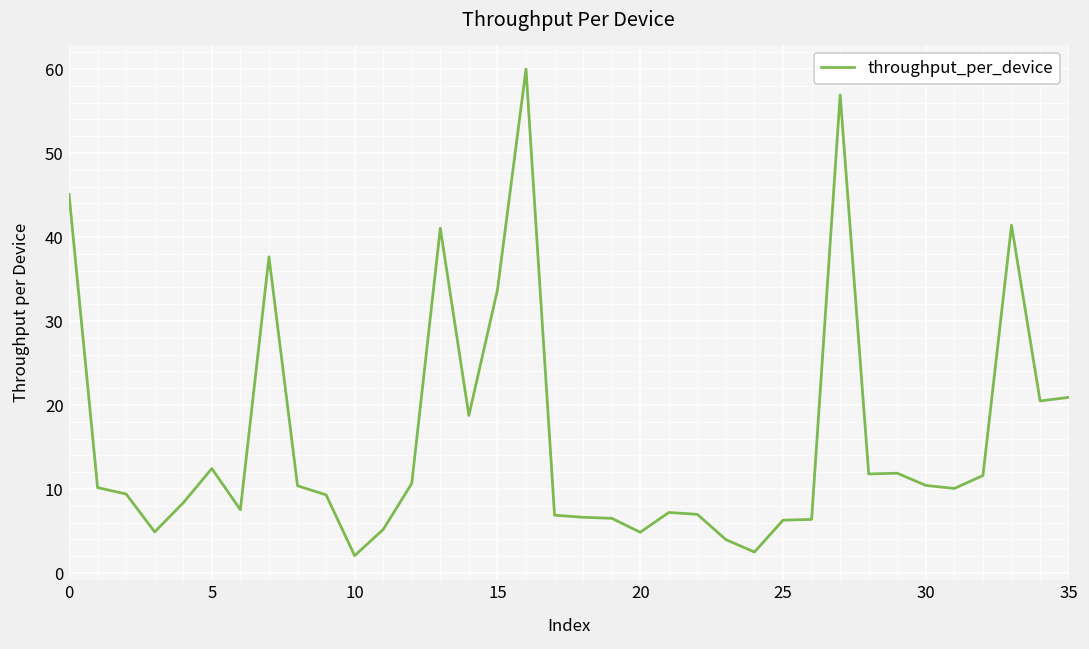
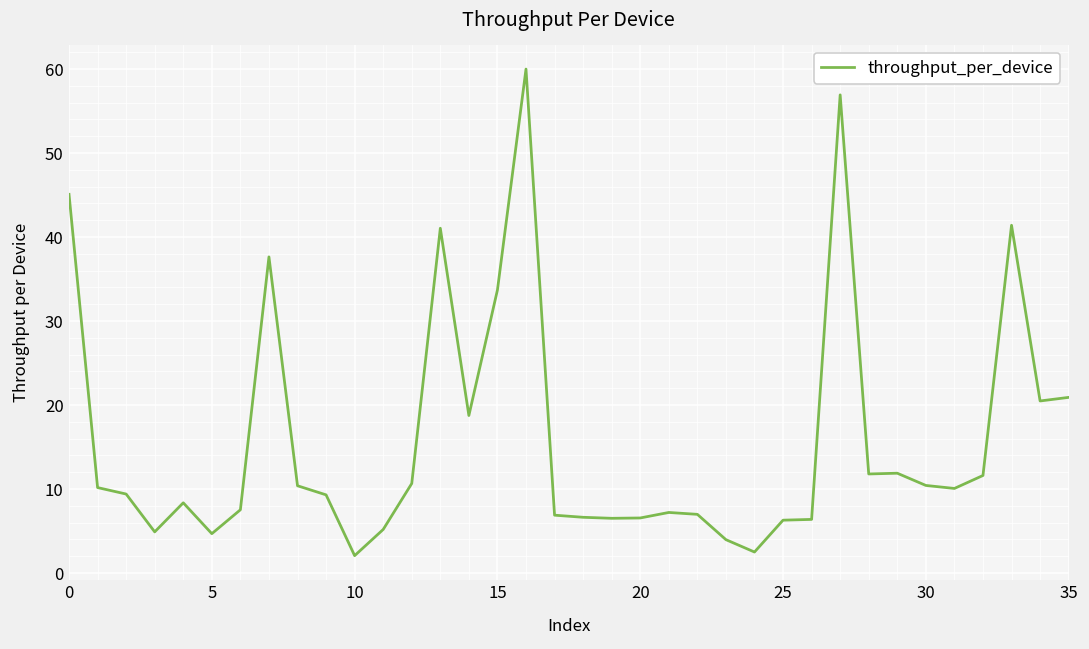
5: 12 -> 5
20: 5 -> 7
